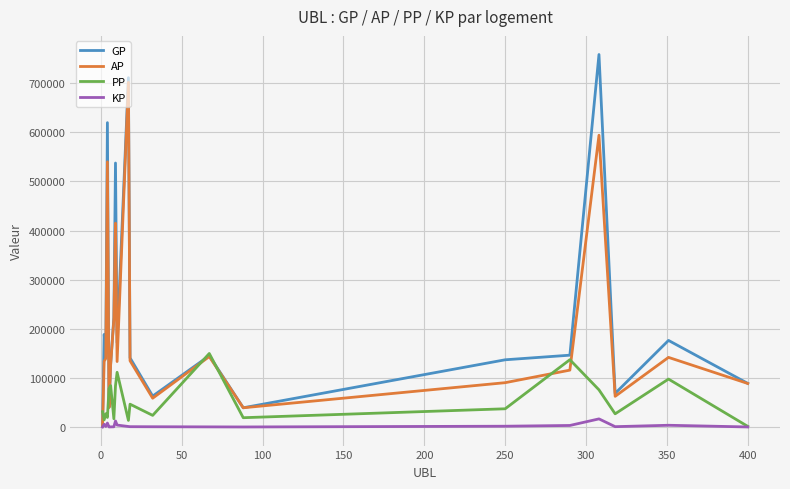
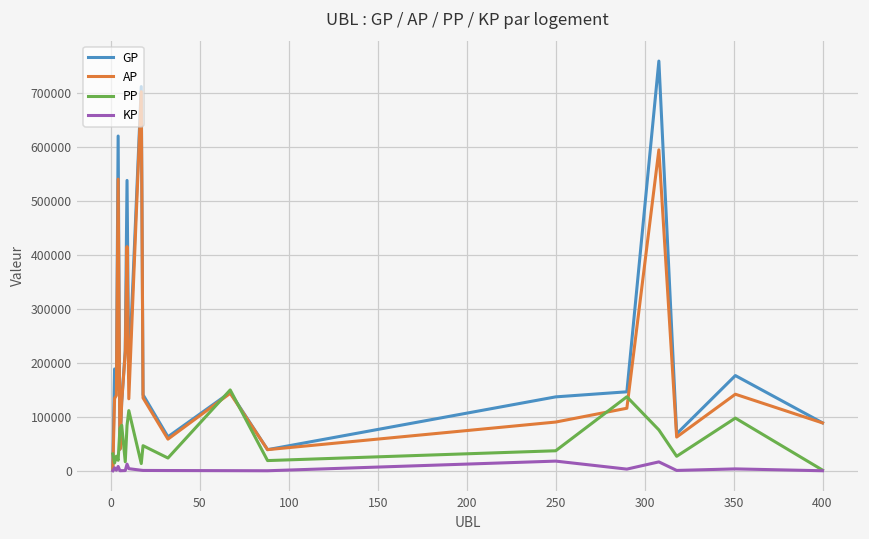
KP, 250: 0 -> 20000
